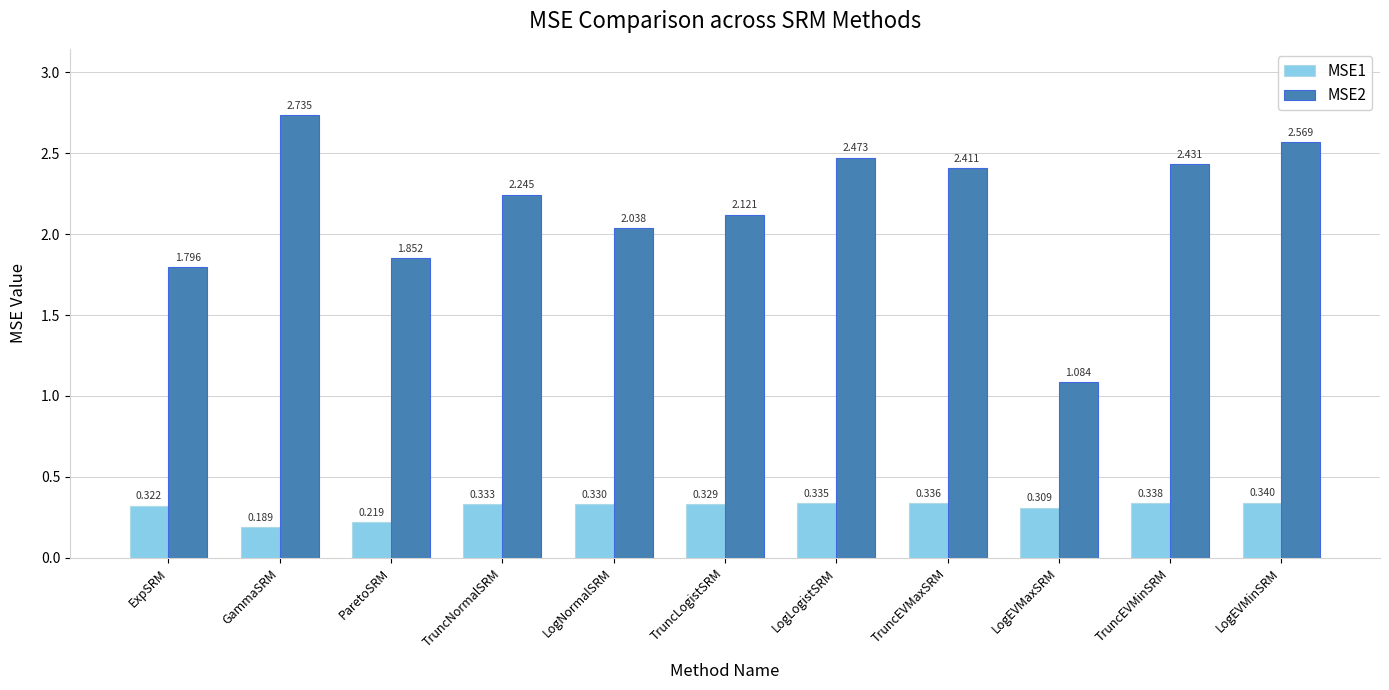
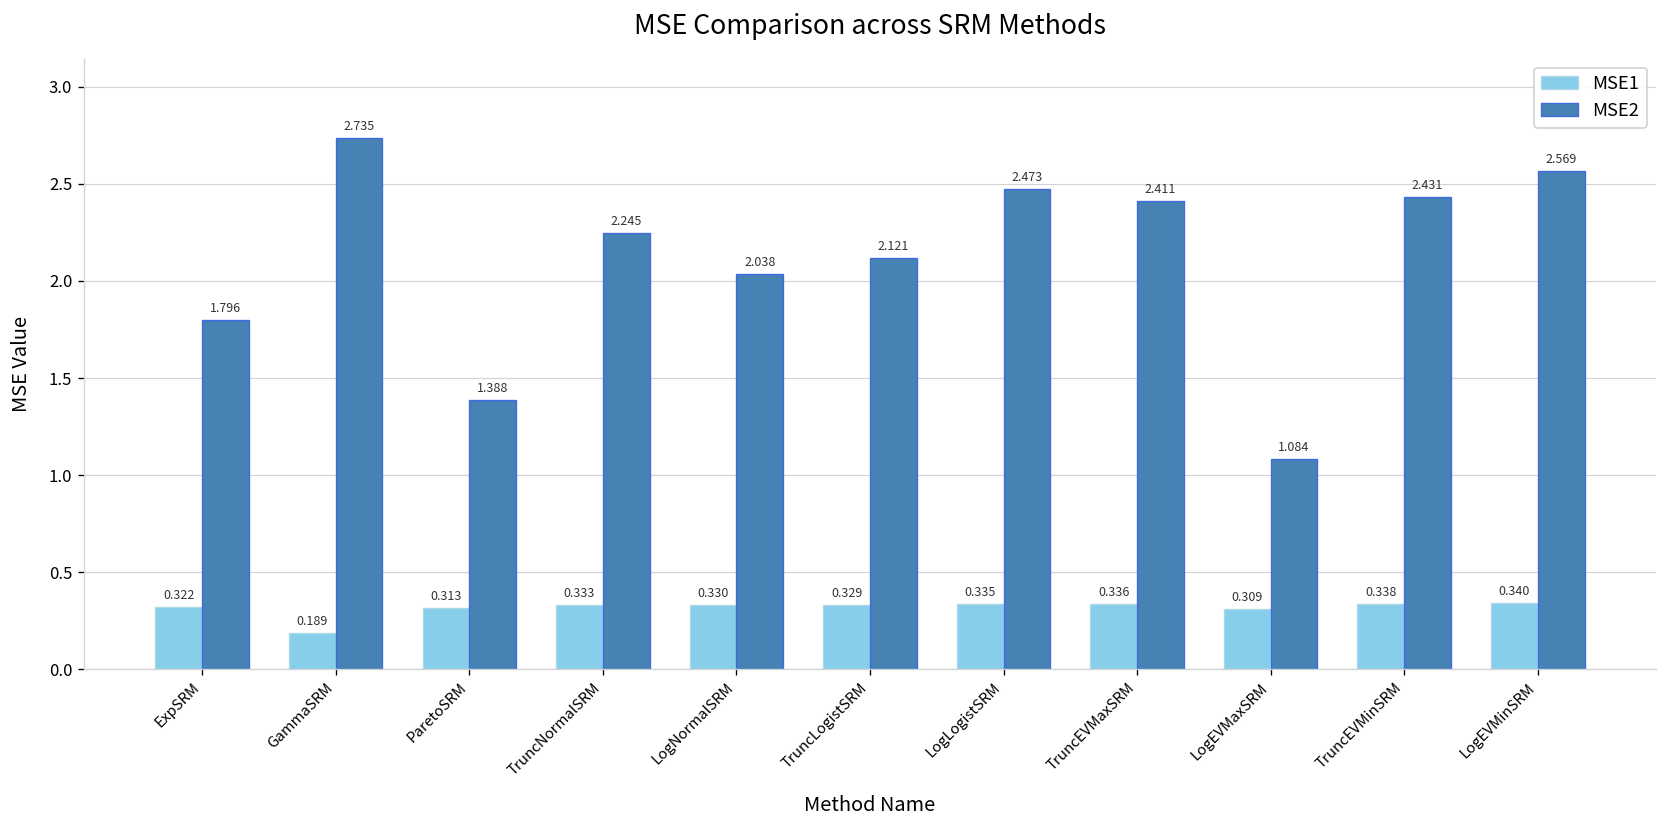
MSE1, ParetoSRM: 0.219 -> 0.313
MSE2, ParetoSRM: 1.852 -> 1.388
